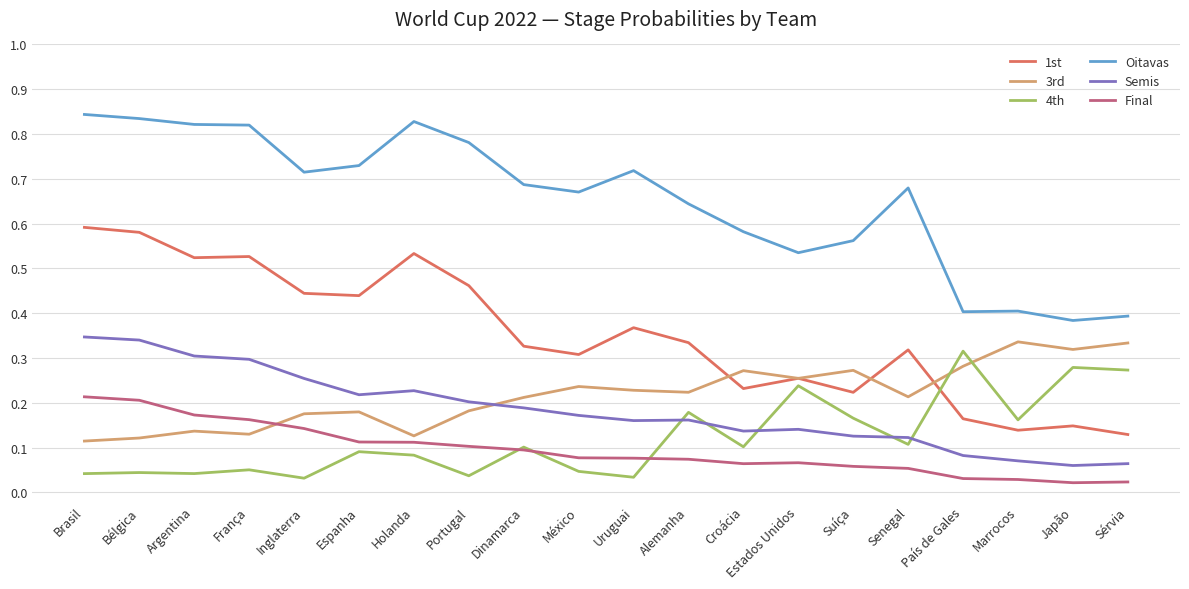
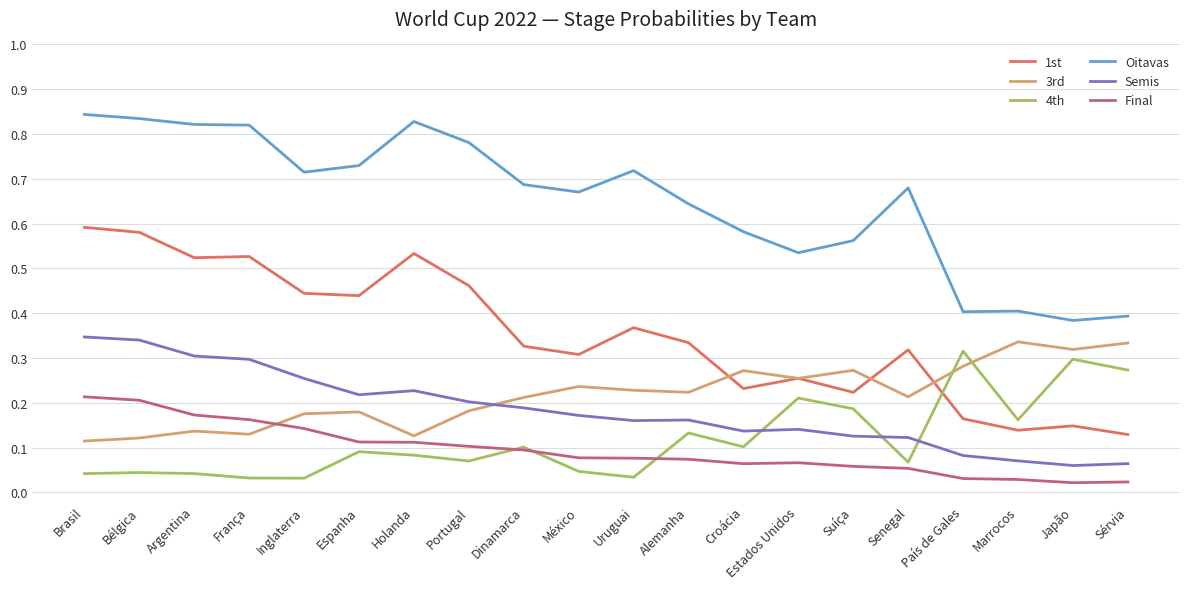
4th, França: 0.05 -> 0.03
4th, Portugal: 0.04 -> 0.07
4th, Alemanha: 0.18 -> 0.13
4th, Estados Unidos: 0.24 -> 0.21
4th, Suíça: 0.17 -> 0.19
4th, Senegal: 0.11 -> 0.07
4th, Japão: 0.28 -> 0.30
